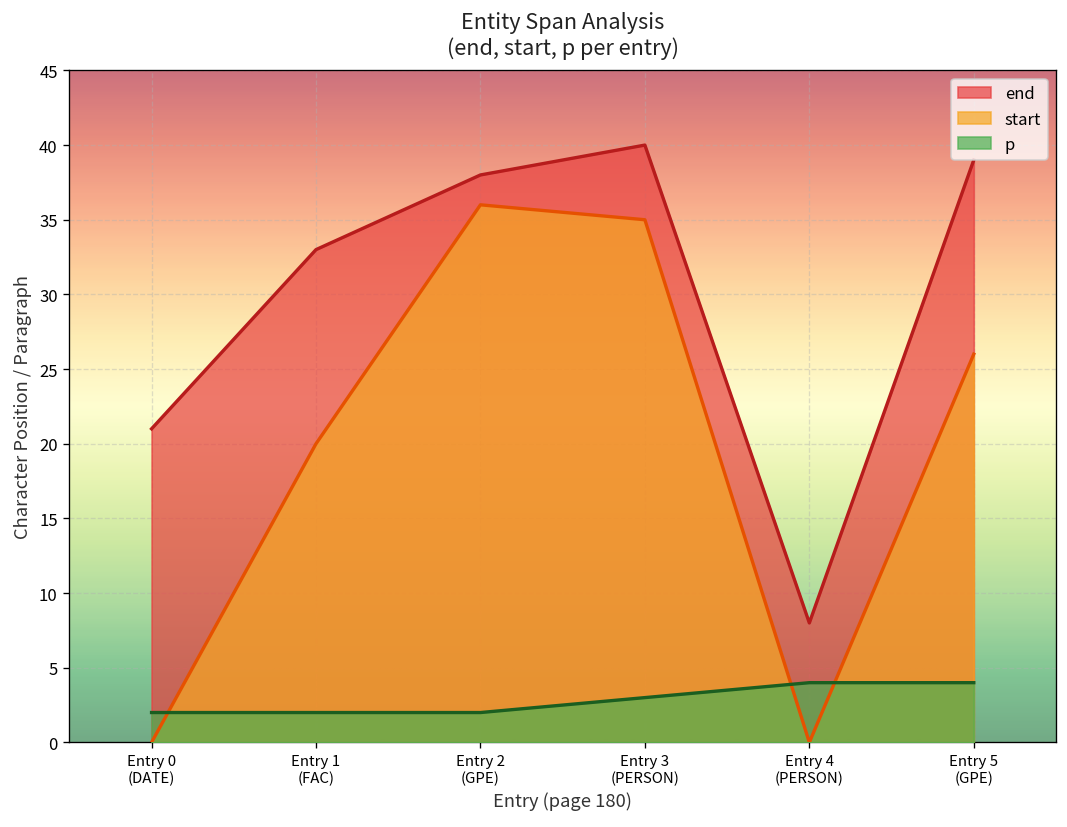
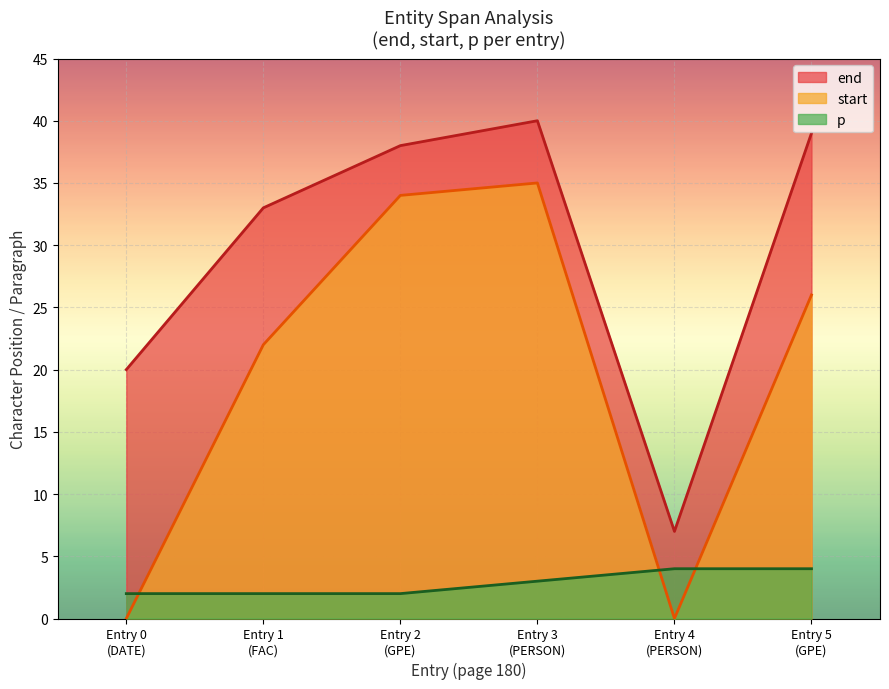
end, Entry 0 (DATE): 21 -> 20
start, Entry 1 (FAC): 20 -> 22
start, Entry 2 (GPE): 36 -> 34
end, Entry 4 (PERSON): 8 -> 7
